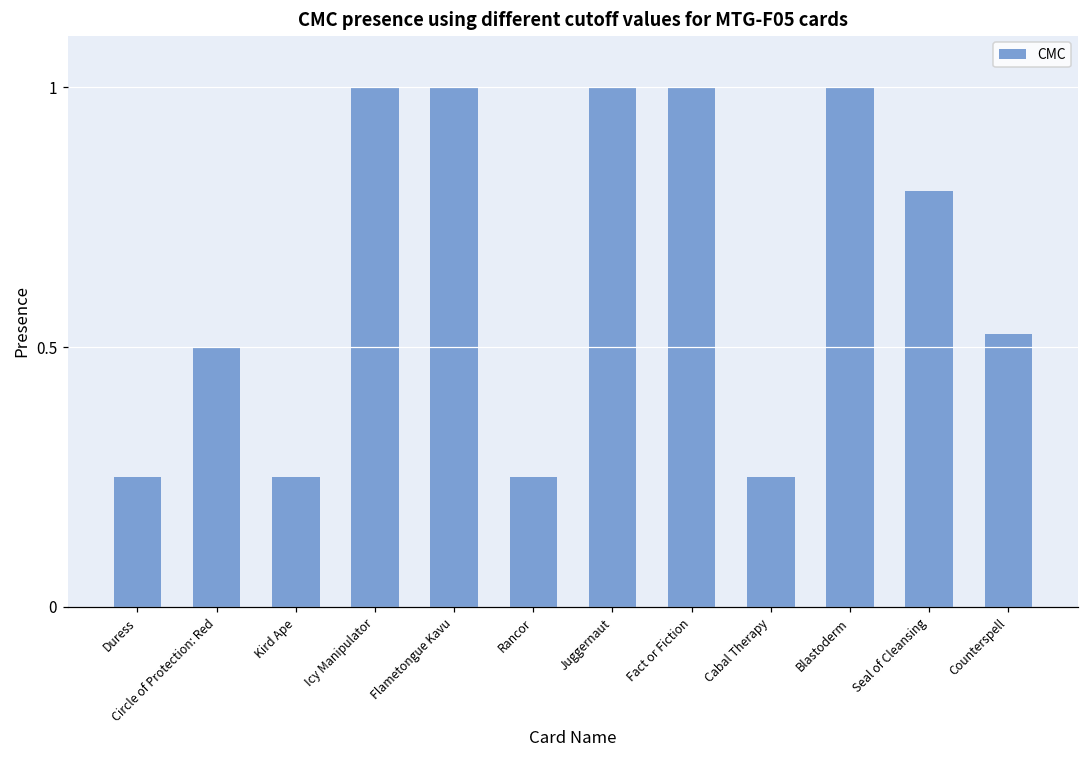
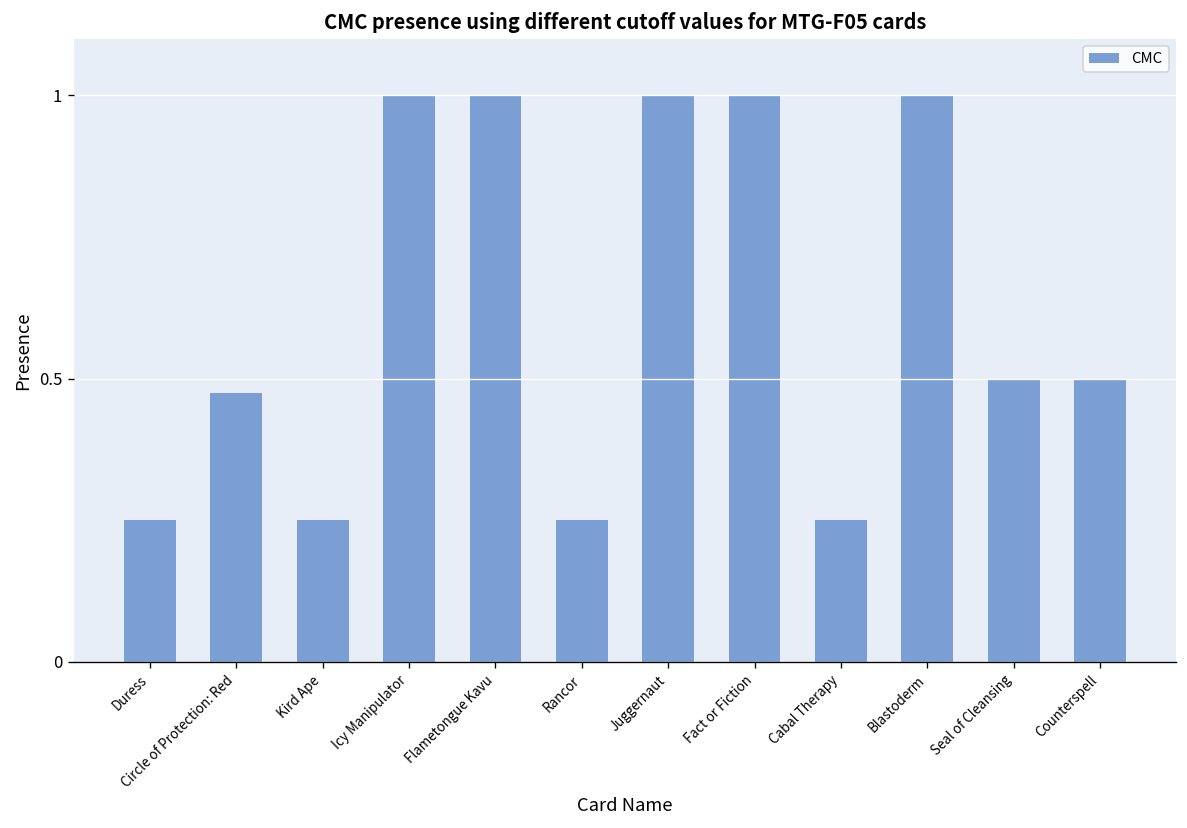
Circle of Protection: Red: 0.50 -> 0.48
Seal of Cleansing: 0.80 -> 0.50
Counterspell: 0.53 -> 0.50
